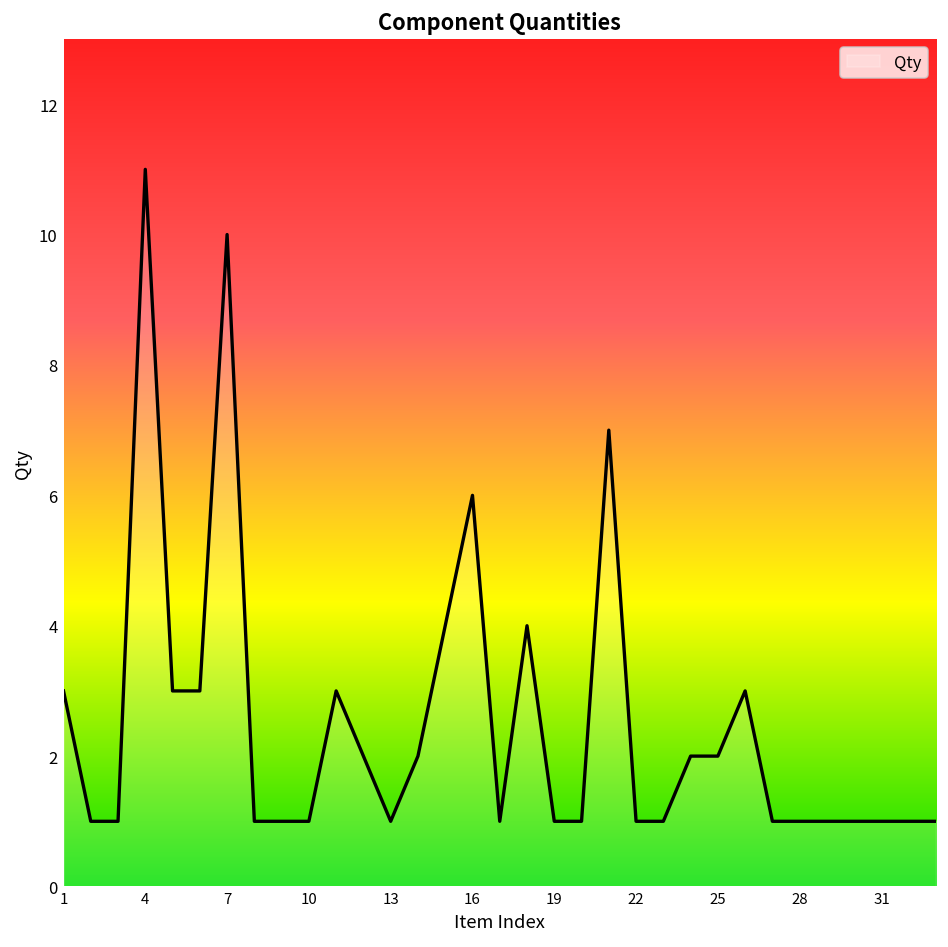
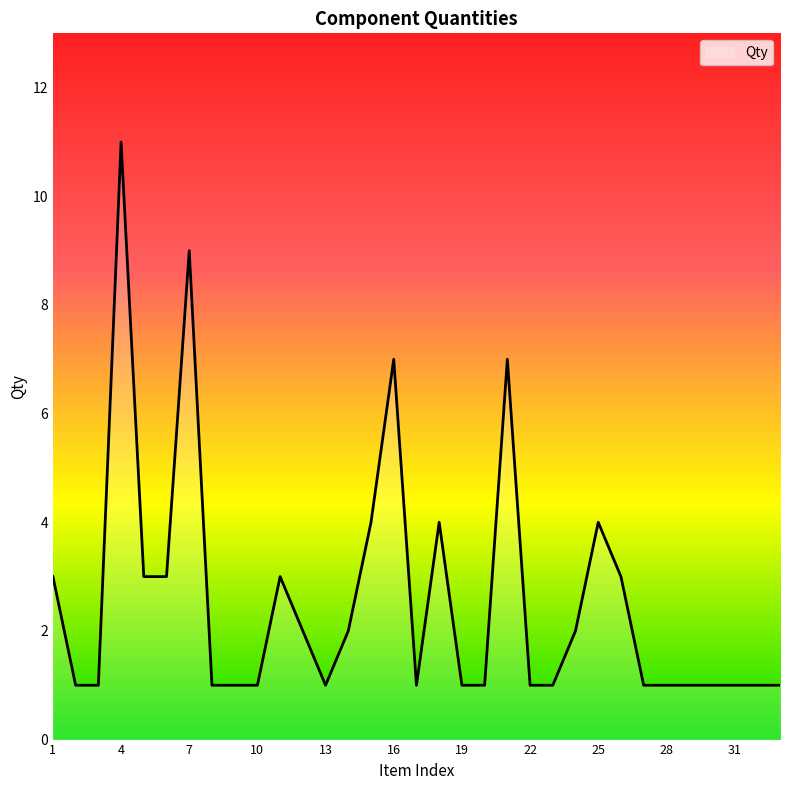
7: 10 -> 9
16: 6 -> 7
25: 2 -> 4
